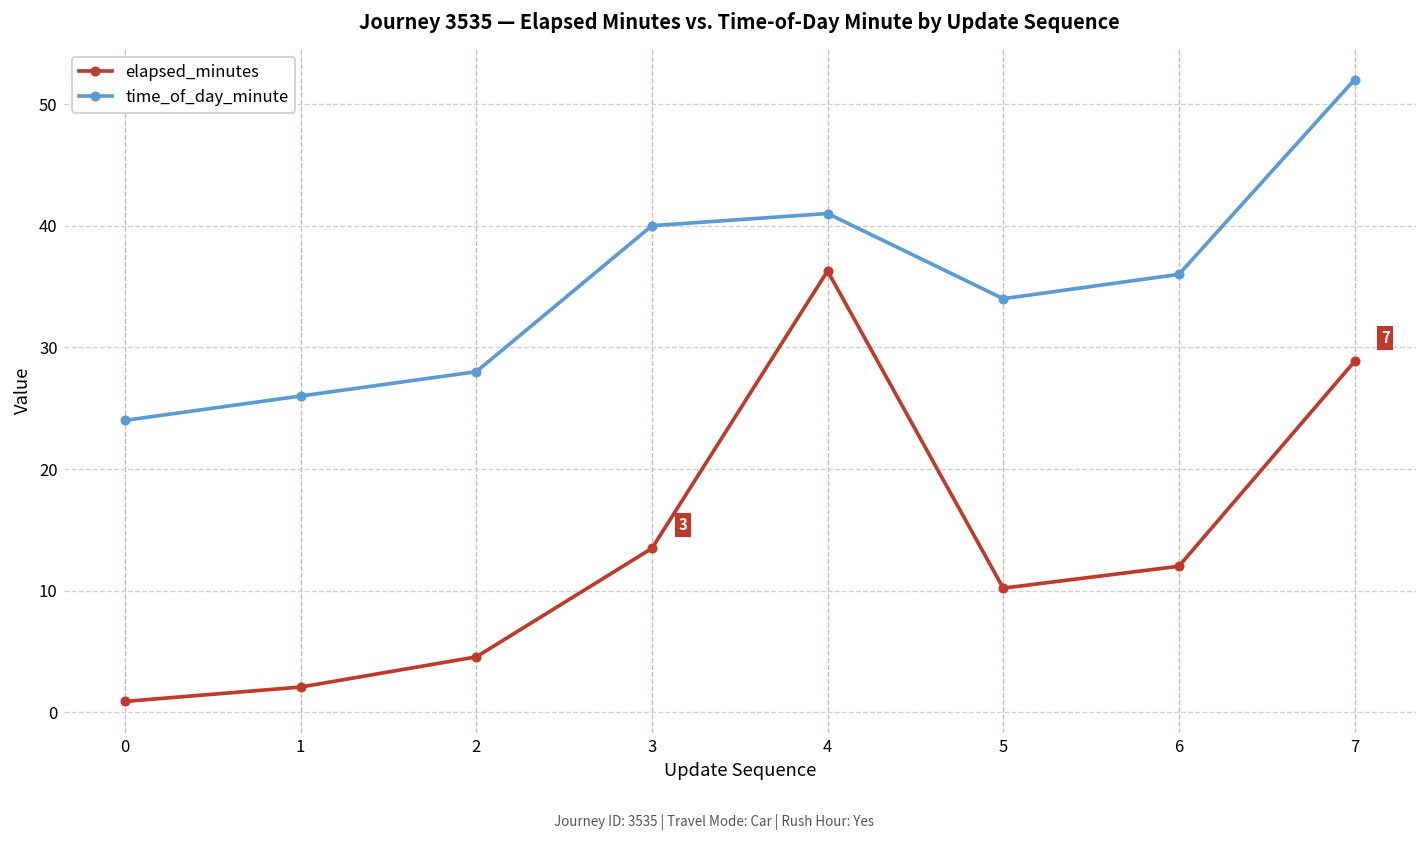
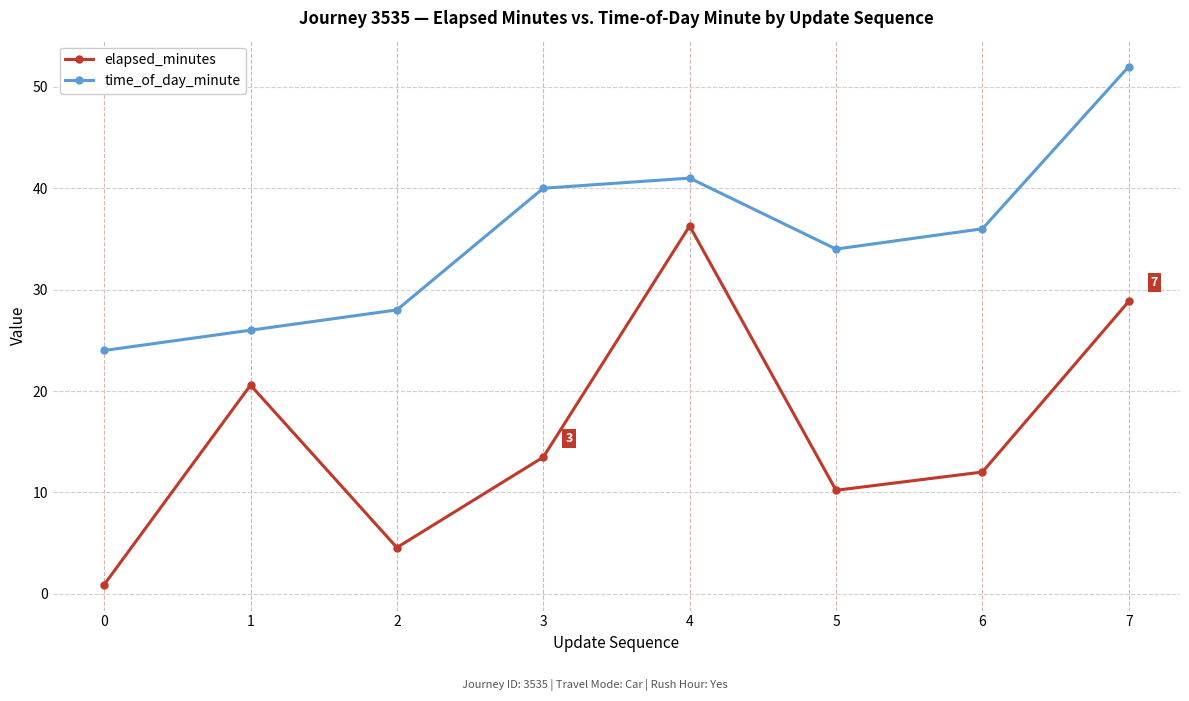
elapsed_minutes, 1: 2.1 -> 20.6
